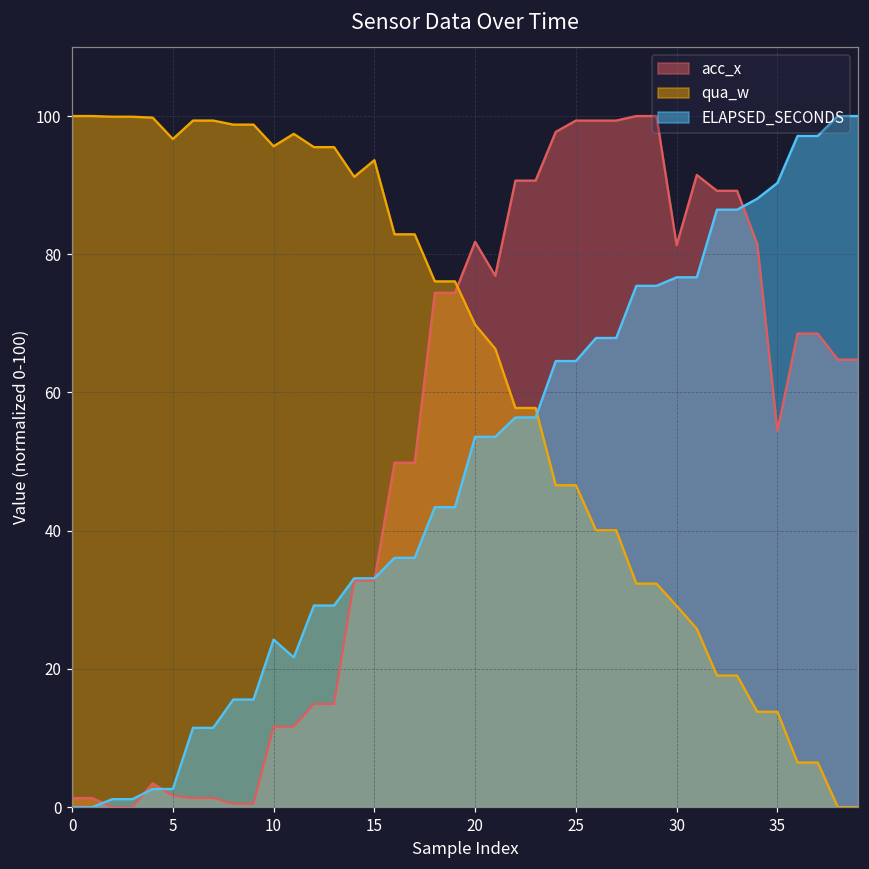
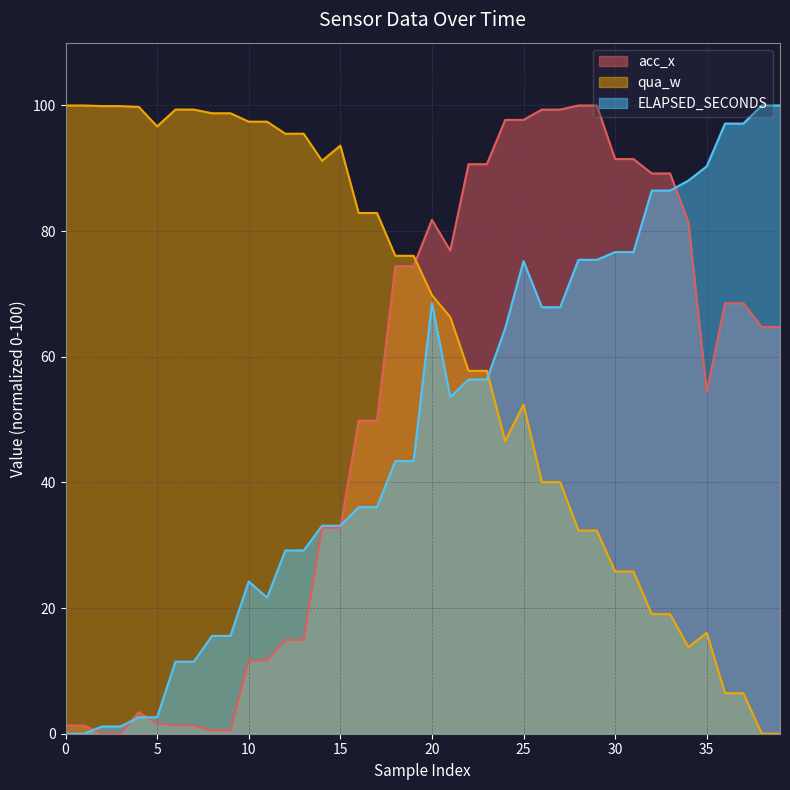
qua_w, 10: 96 -> 97
ELAPSED_SECONDS, 20: 54 -> 69
acc_x, 25: 99 -> 98
qua_w, 25: 47 -> 52
ELAPSED_SECONDS, 25: 65 -> 75
acc_x, 30: 81 -> 91
qua_w, 30: 29 -> 26
qua_w, 35: 14 -> 16
